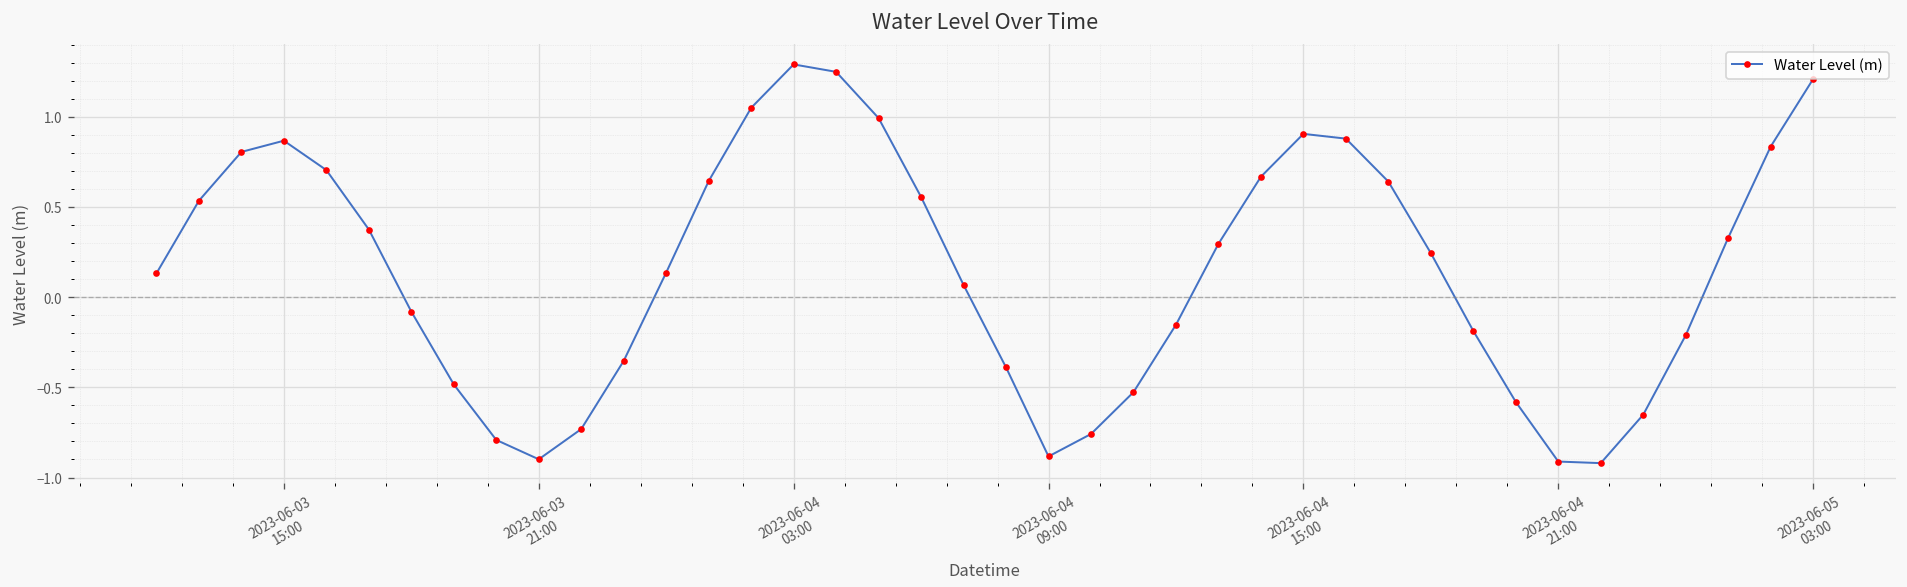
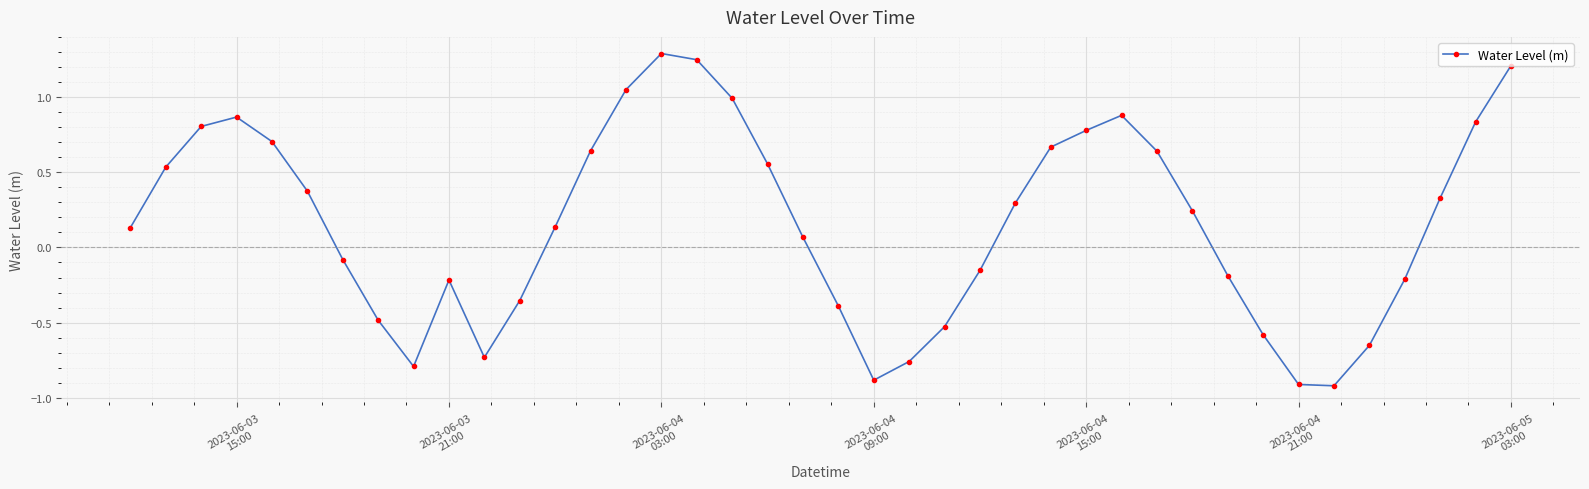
2023-06-03 21:00: -0.90 -> -0.22
2023-06-04 15:00: 0.90 -> 0.78
